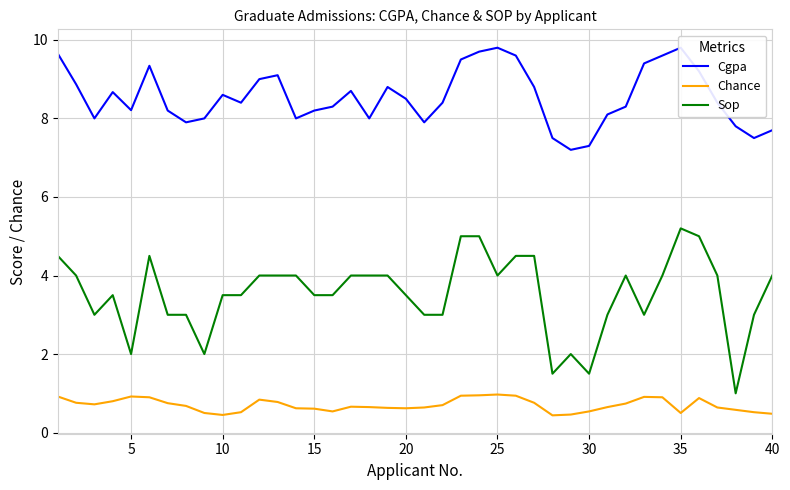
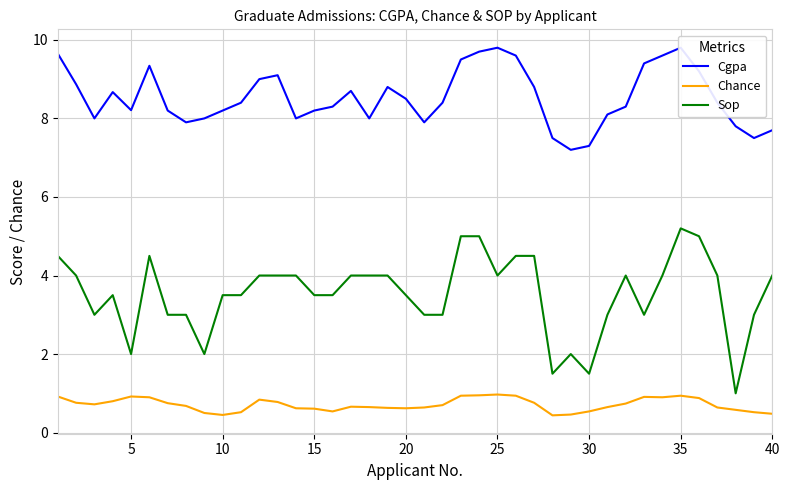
Cgpa, 10: 8.6 -> 8.2
Chance, 35: 0.5 -> 0.9
